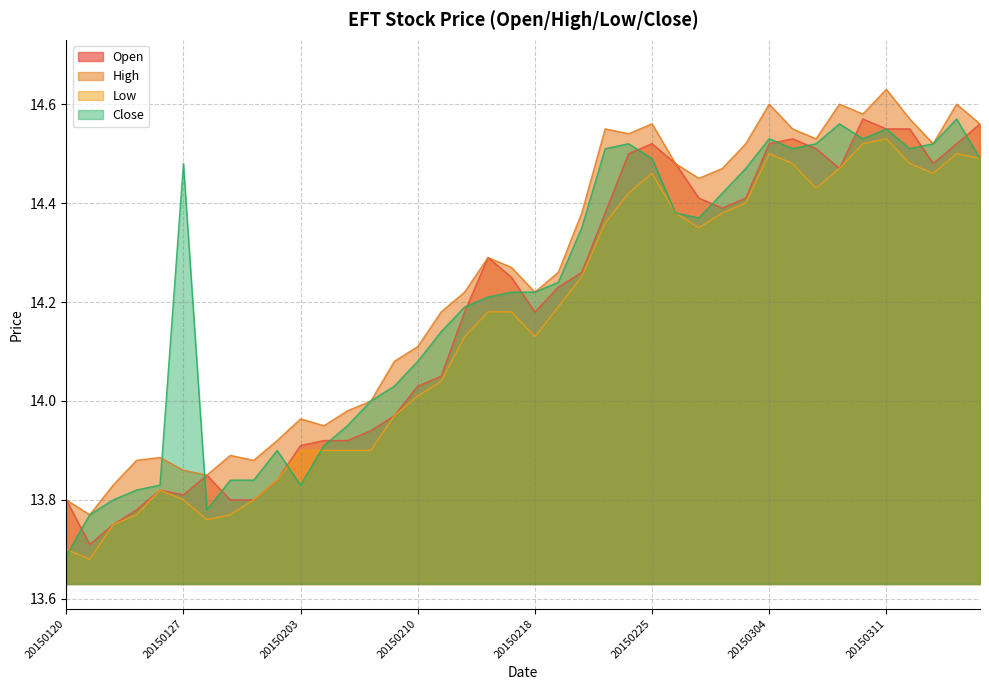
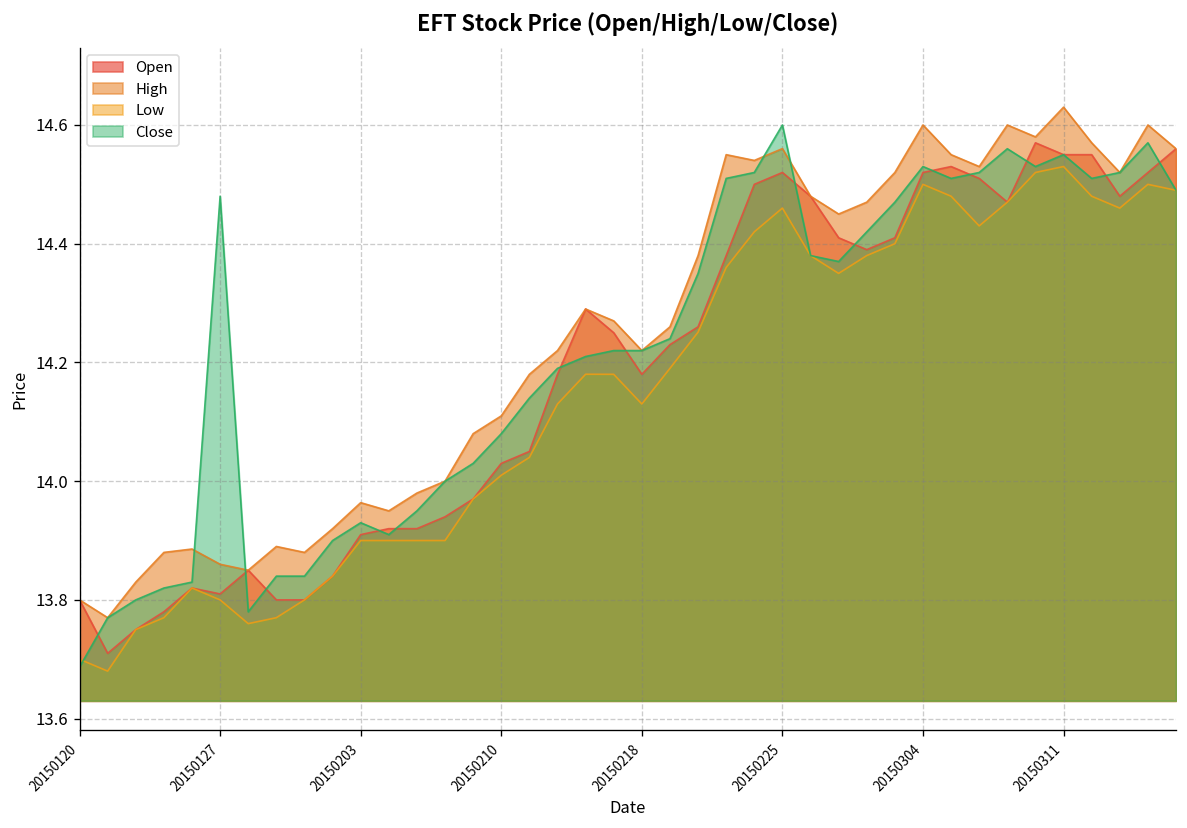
Close, 20150203: 13.83 -> 13.93
Close, 20150225: 14.49 -> 14.60
